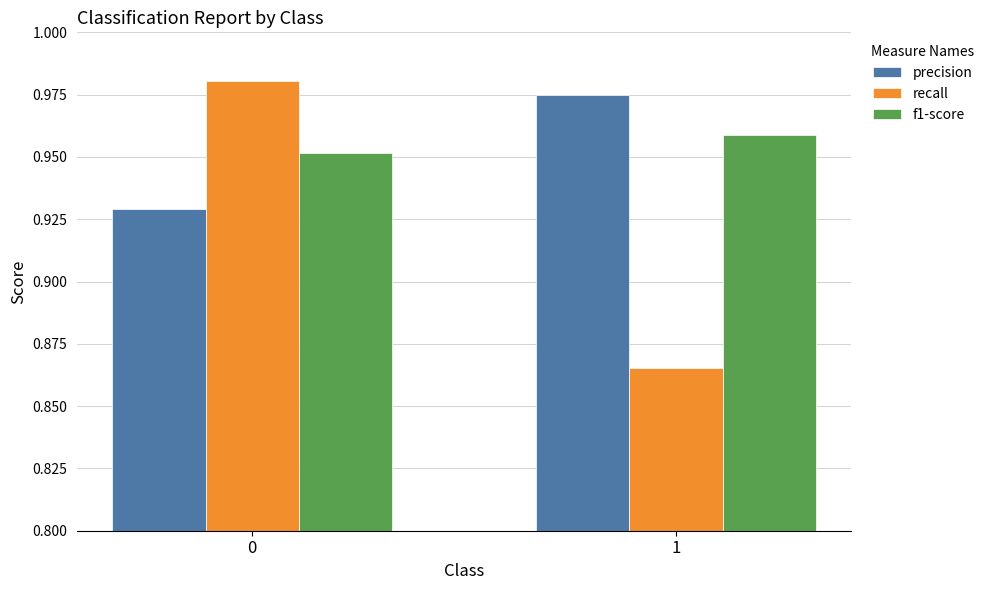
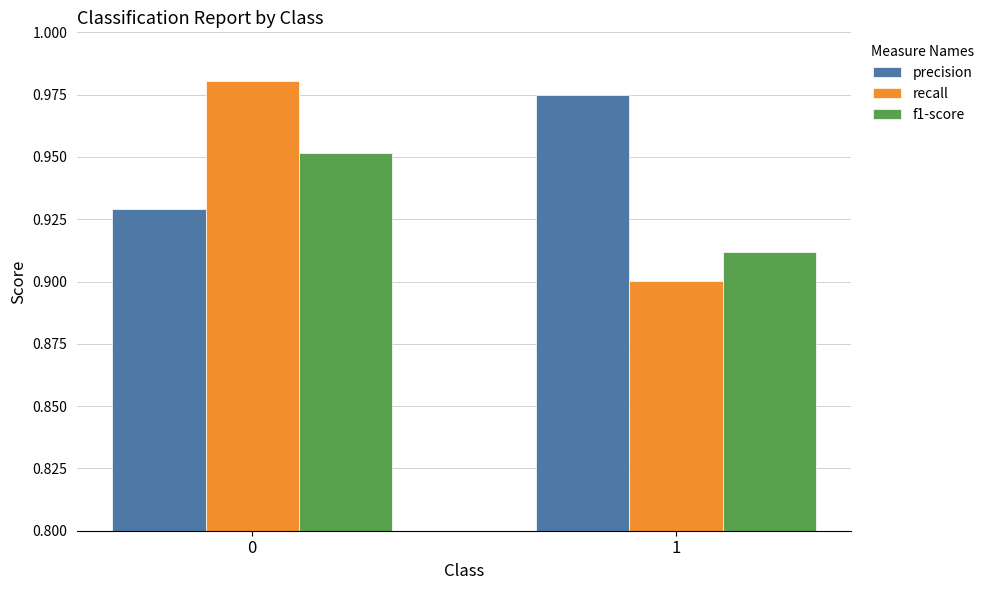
recall, 1: 0.865 -> 0.900
f1-score, 1: 0.959 -> 0.912
